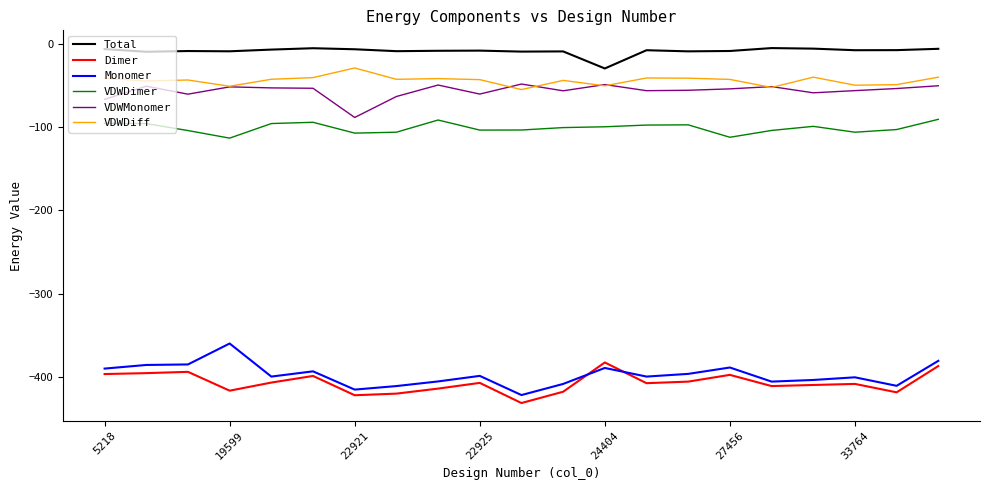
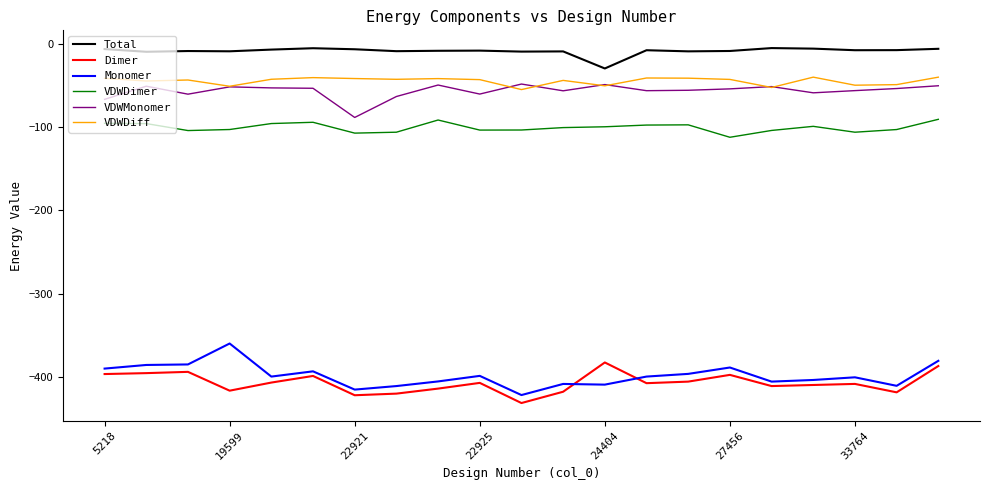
VDWDimer, 19599: -110 -> -100
VDWDiff, 22921: -30 -> -40
Monomer, 24404: -390 -> -410
